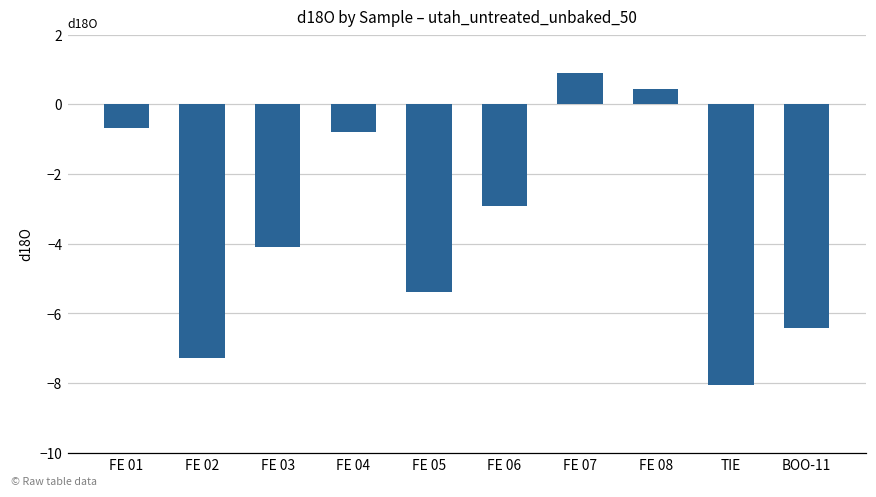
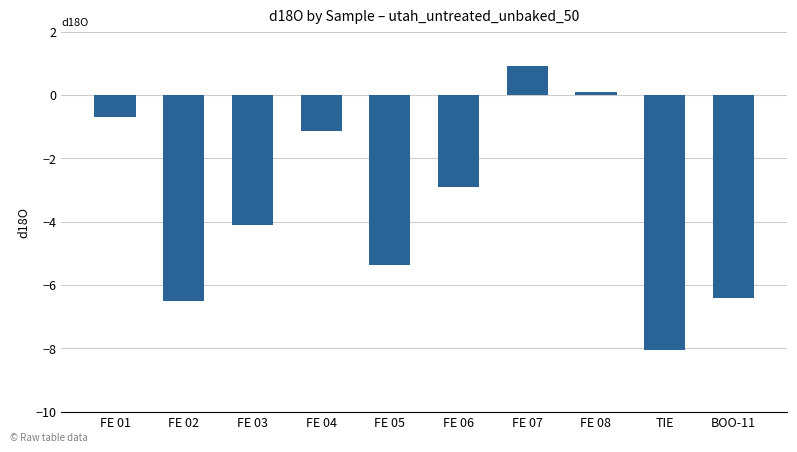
FE 02: -7.3 -> -6.5
FE 04: -0.8 -> -1.2
FE 08: 0.4 -> 0.1
